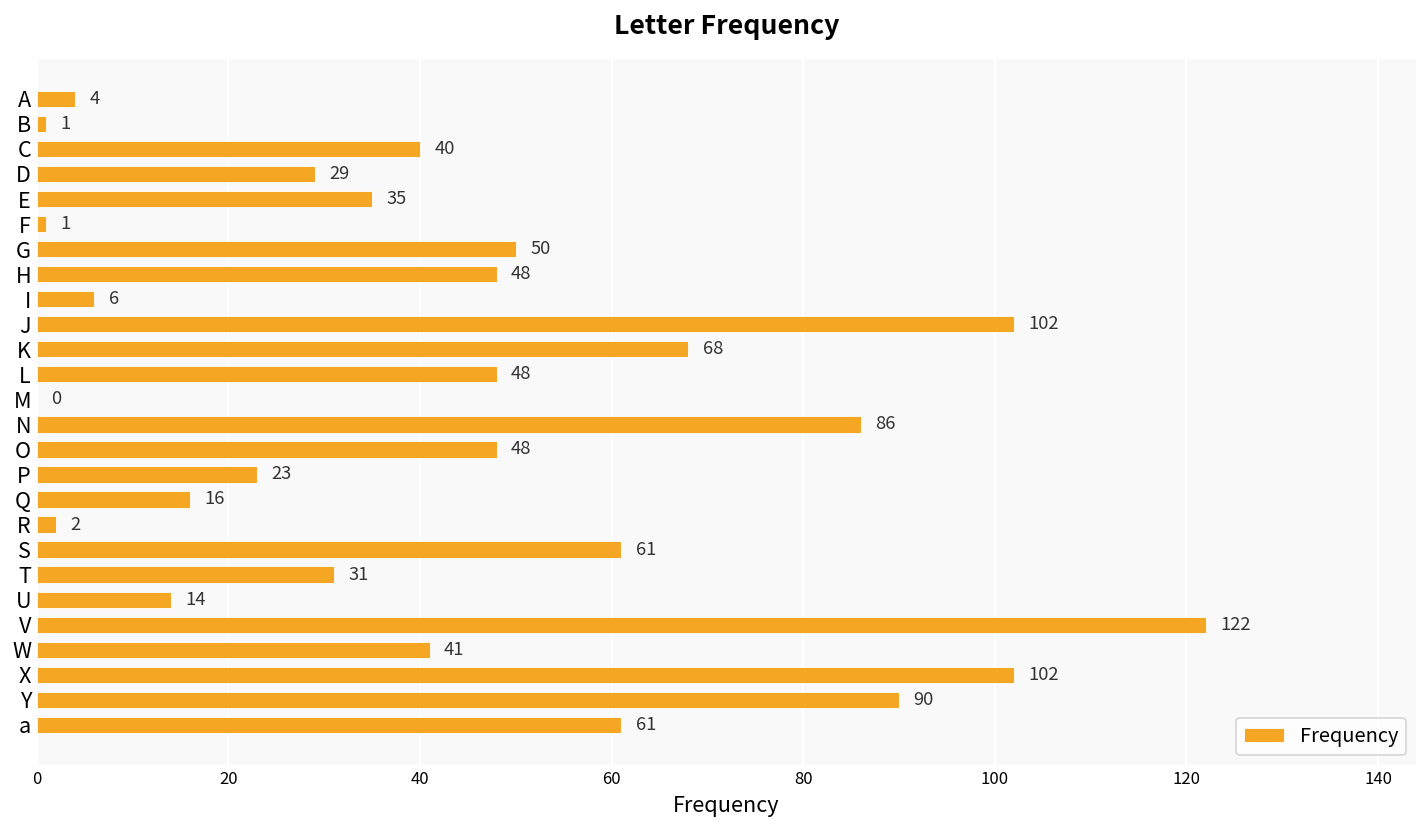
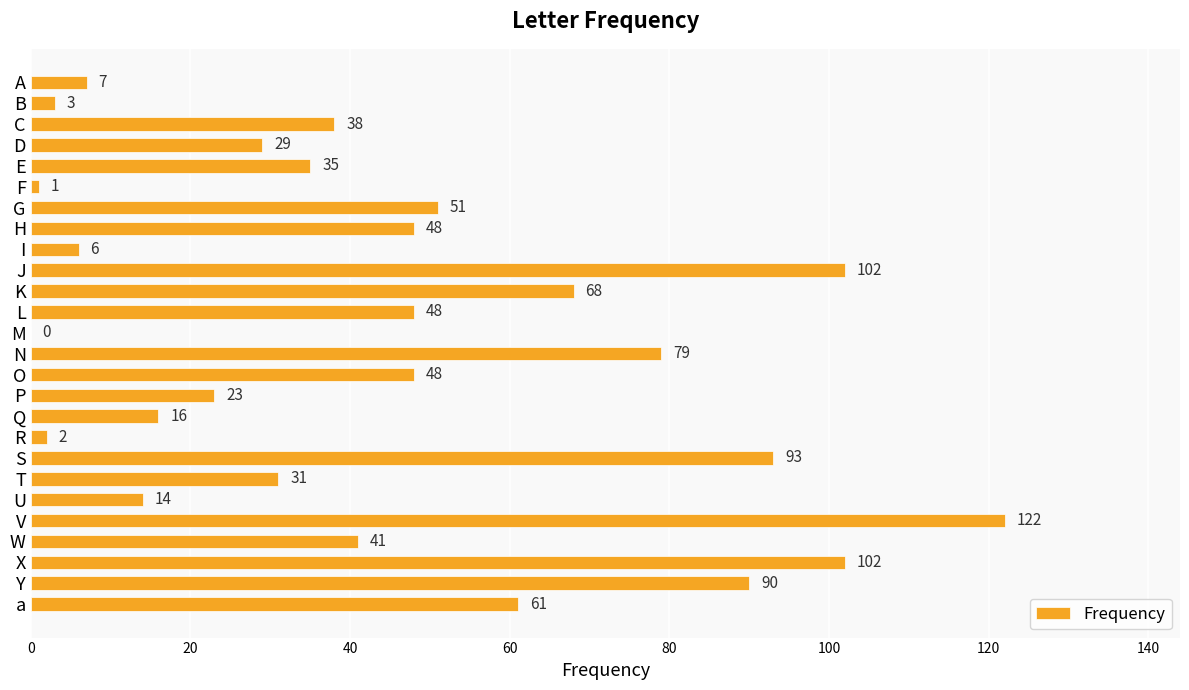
A: 4 -> 7
B: 1 -> 3
C: 40 -> 38
G: 50 -> 51
N: 86 -> 79
S: 61 -> 93
